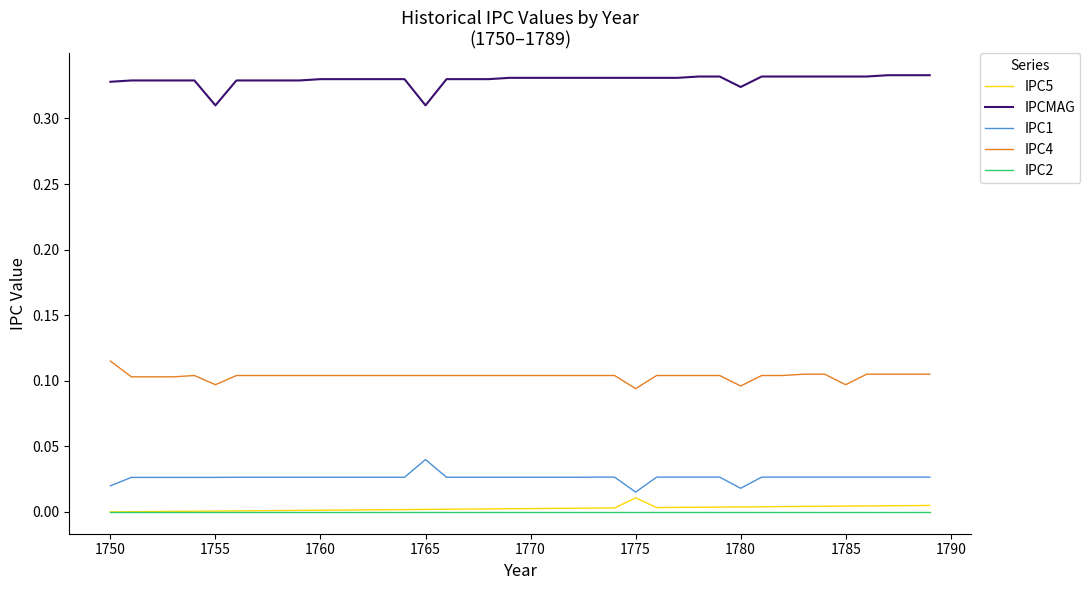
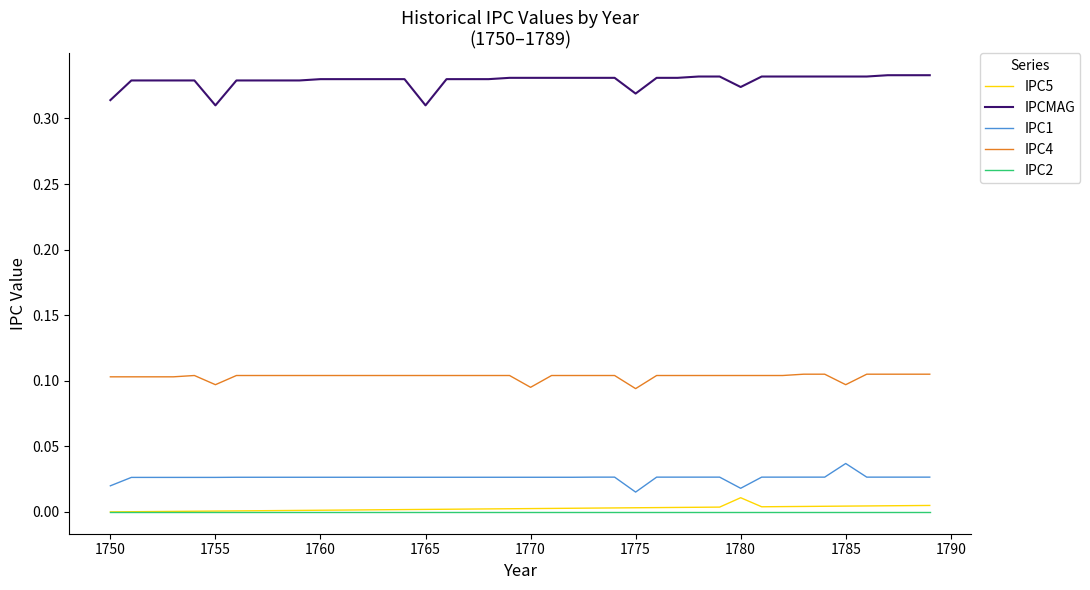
IPCMAG, 1750: 0.328 -> 0.314
IPC4, 1750: 0.115 -> 0.103
IPC1, 1765: 0.040 -> 0.026
IPC4, 1770: 0.104 -> 0.095
IPC5, 1775: 0.011 -> 0.003
IPCMAG, 1775: 0.331 -> 0.319
IPC5, 1780: 0.004 -> 0.011
IPC4, 1780: 0.096 -> 0.104
IPC1, 1785: 0.027 -> 0.037
